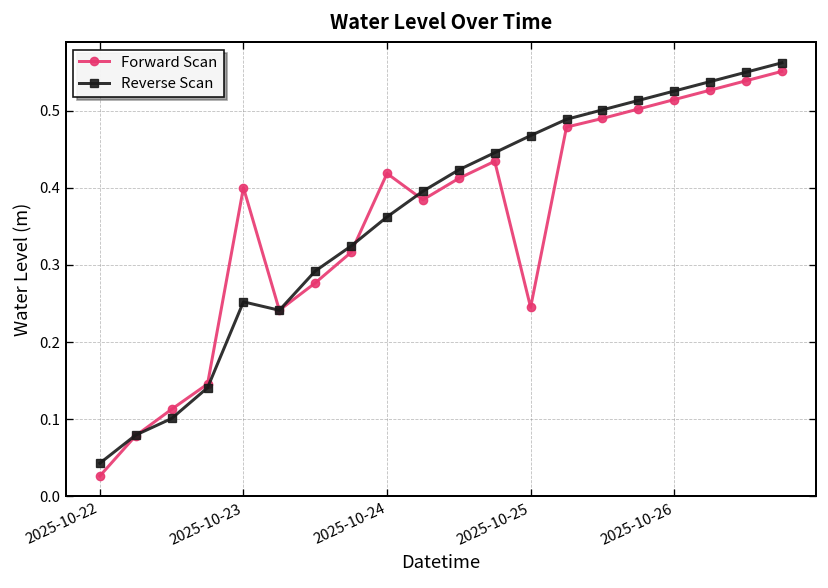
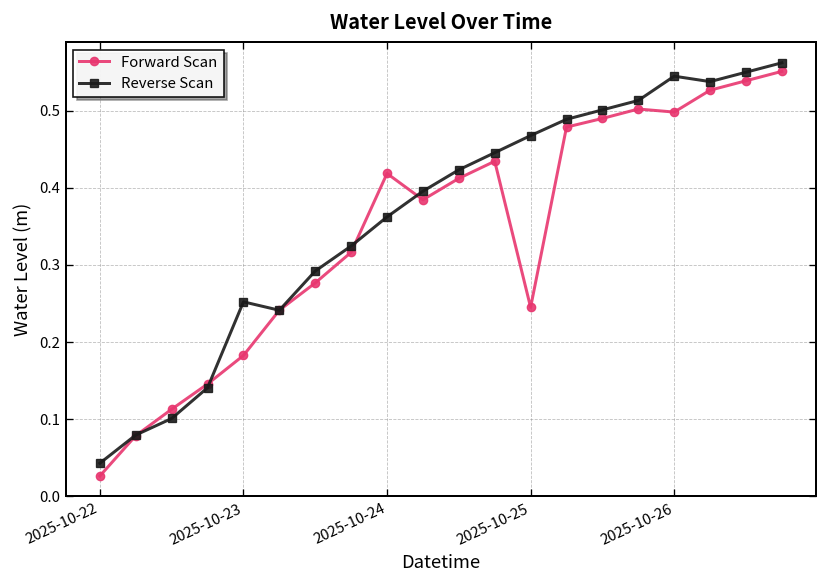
Forward Scan, 2025-10-23: 0.40 -> 0.18
Forward Scan, 2025-10-26: 0.51 -> 0.50
Reverse Scan, 2025-10-26: 0.53 -> 0.54
